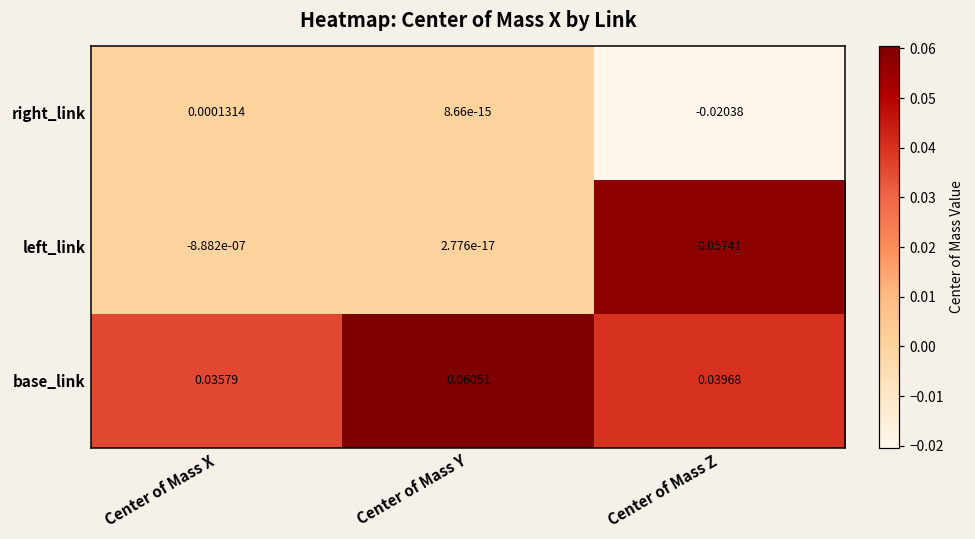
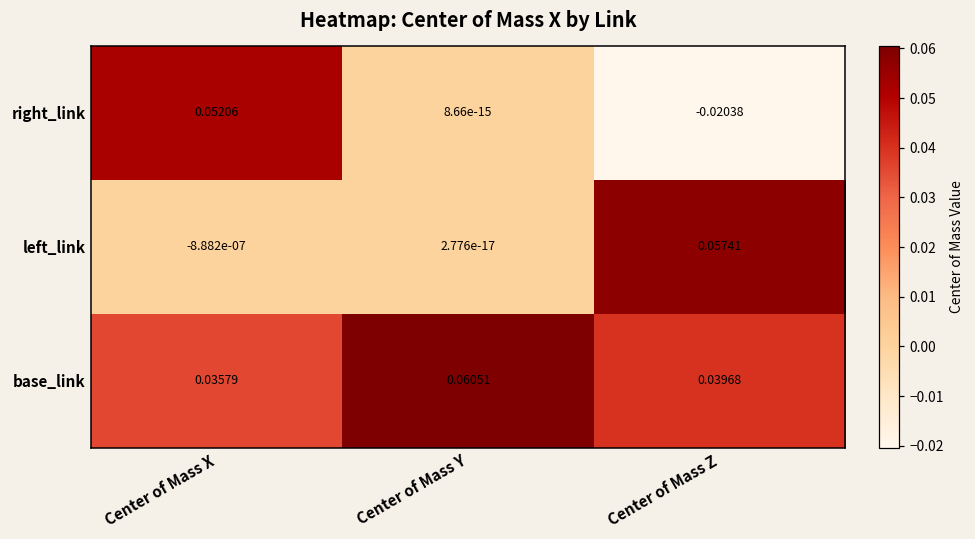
right_link, Center of Mass X: 0.0001314 -> 0.05206
